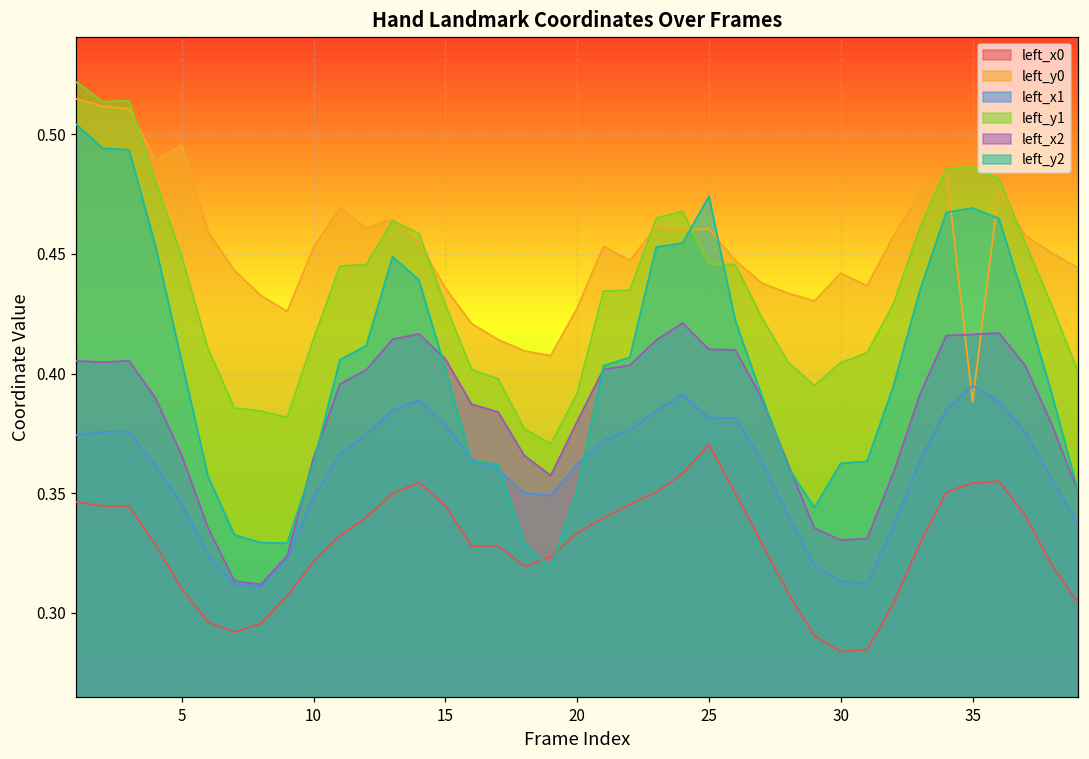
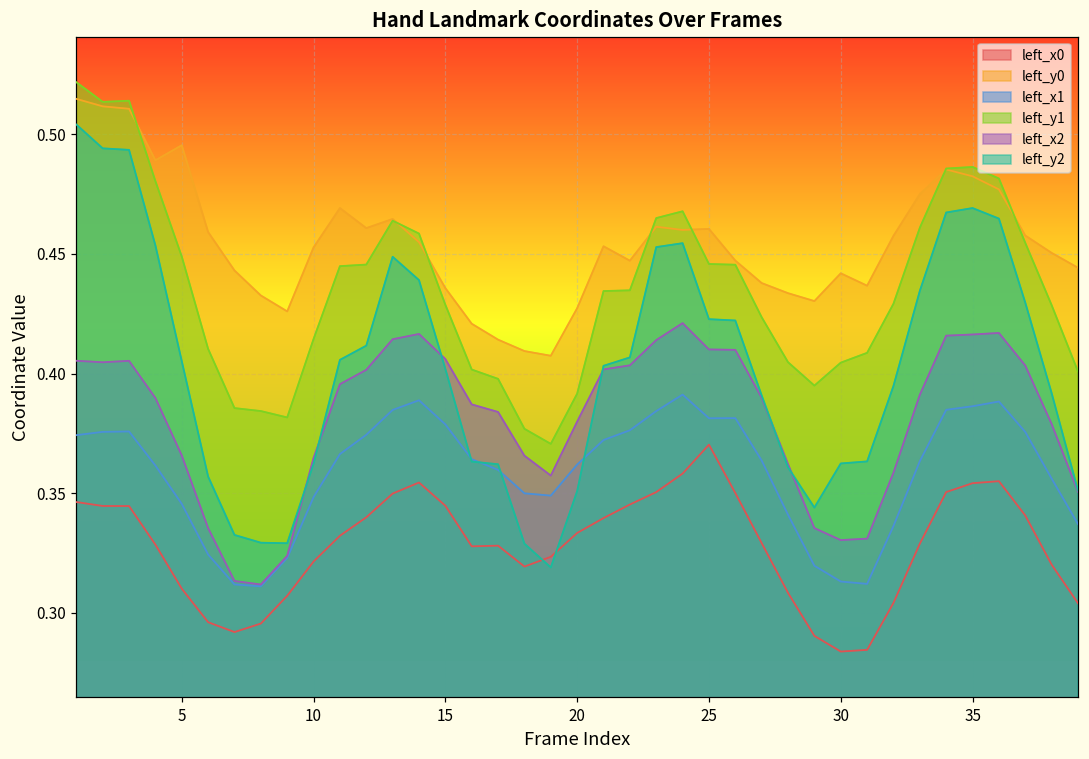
left_y2, 25: 0.474 -> 0.423
left_y0, 35: 0.388 -> 0.482
left_x1, 35: 0.395 -> 0.386
